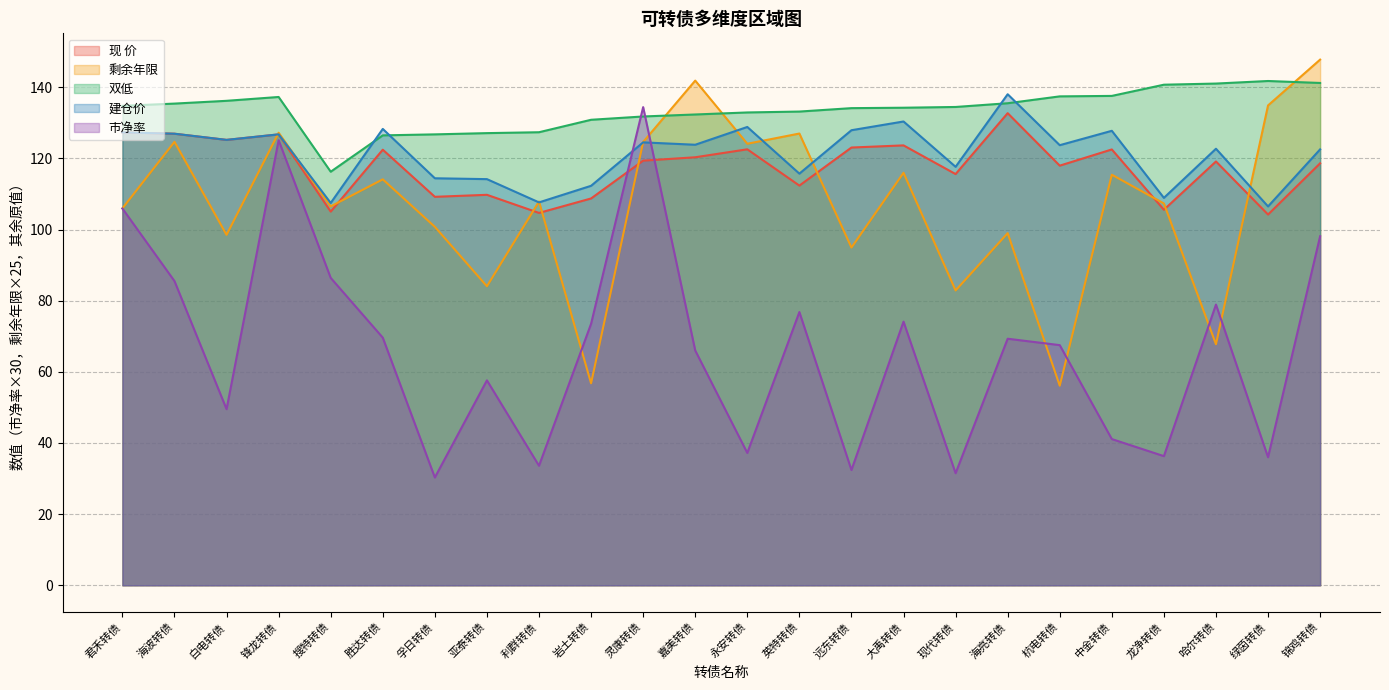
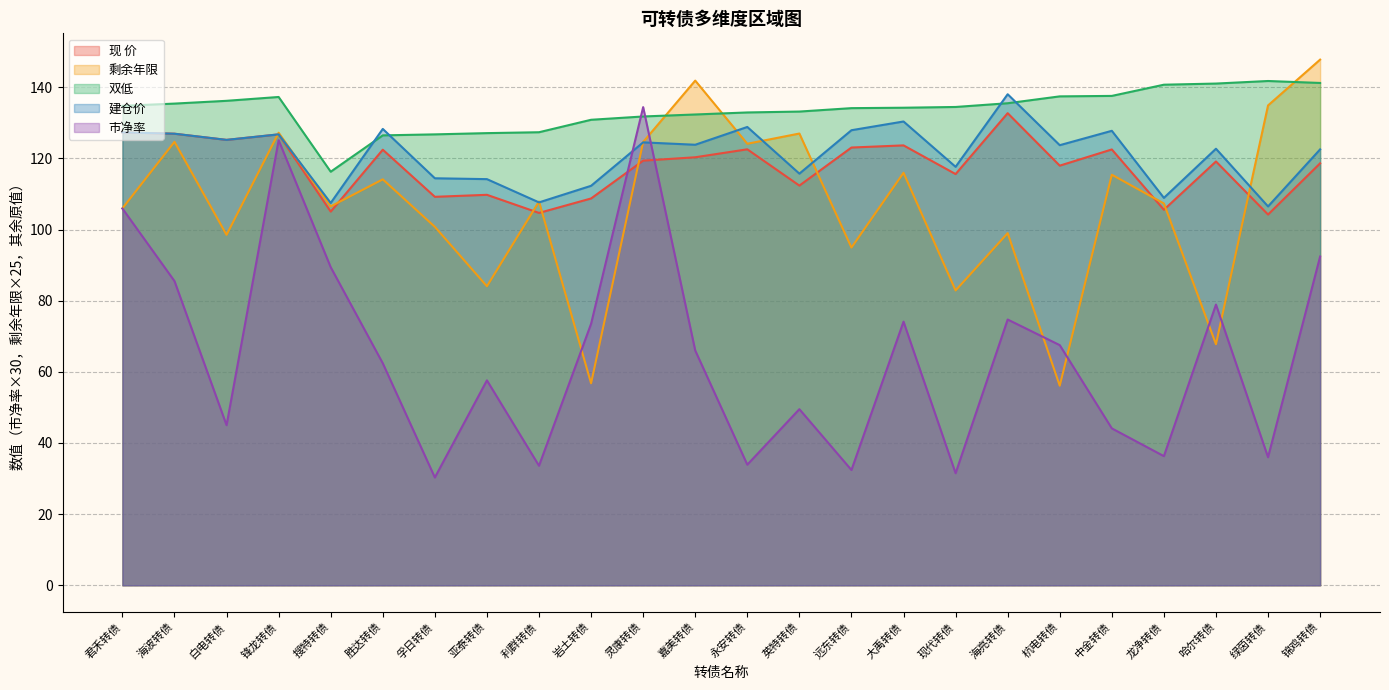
市净率, 白电转债: 50 -> 45
市净率, 搜特转债: 86 -> 89
市净率, 胜达转债: 70 -> 62
市净率, 永安转债: 37 -> 34
市净率, 英特转债: 77 -> 50
市净率, 海亮转债: 69 -> 75
市净率, 中金转债: 41 -> 44
市净率, 锦鸡转债: 98 -> 92
